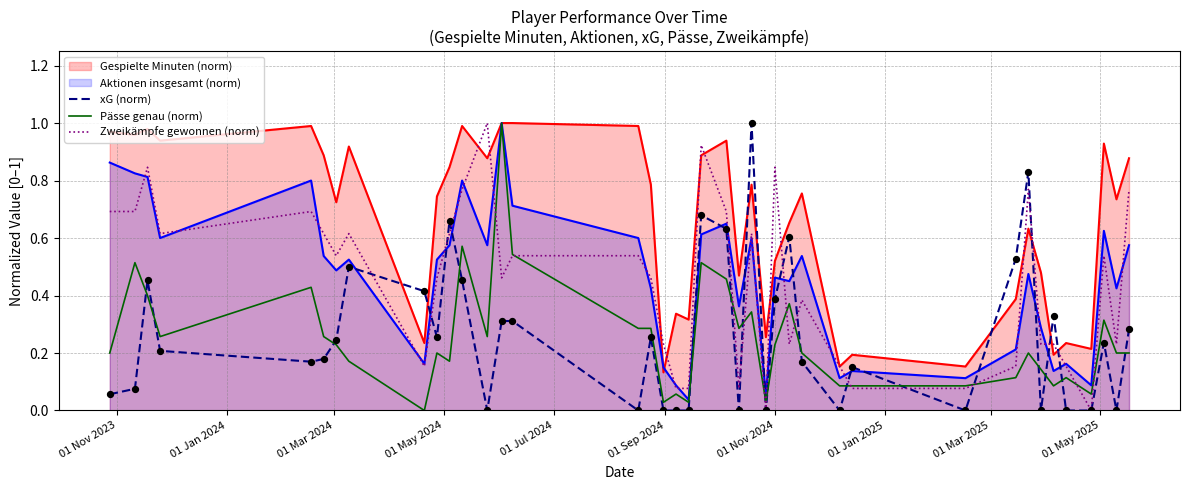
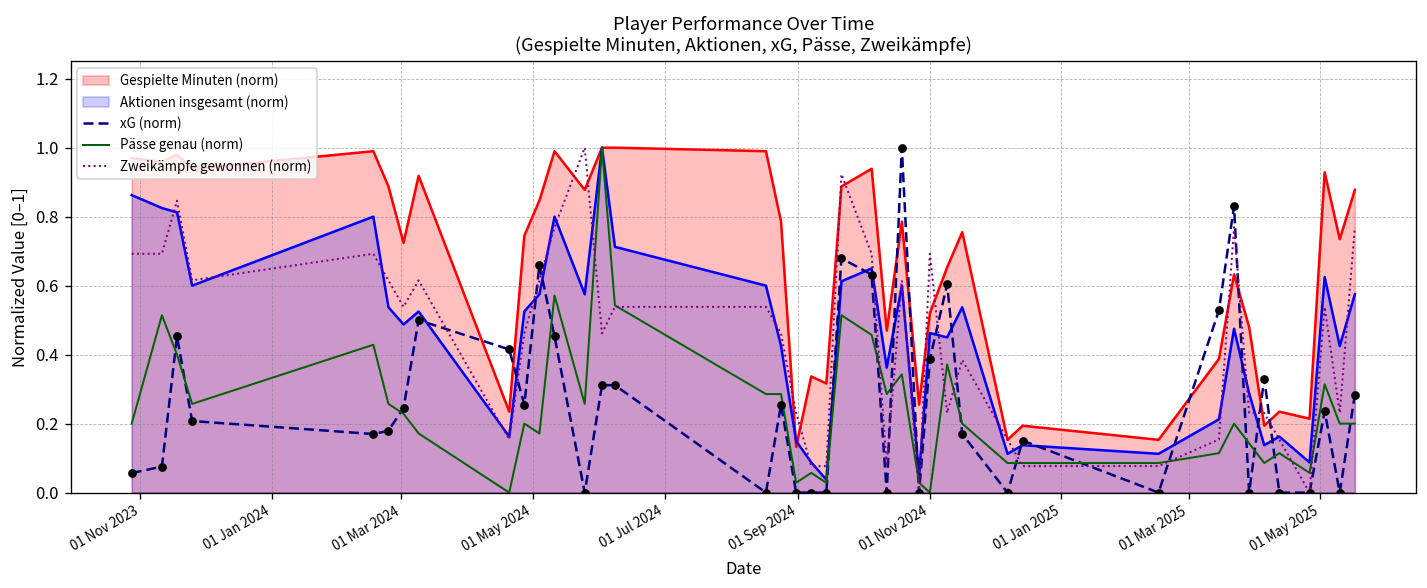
Pässe genau (norm), 01 Nov 2024: 0.23 -> 0.00
Zweikämpfe gewonnen (norm), 01 Nov 2024: 0.85 -> 0.69
